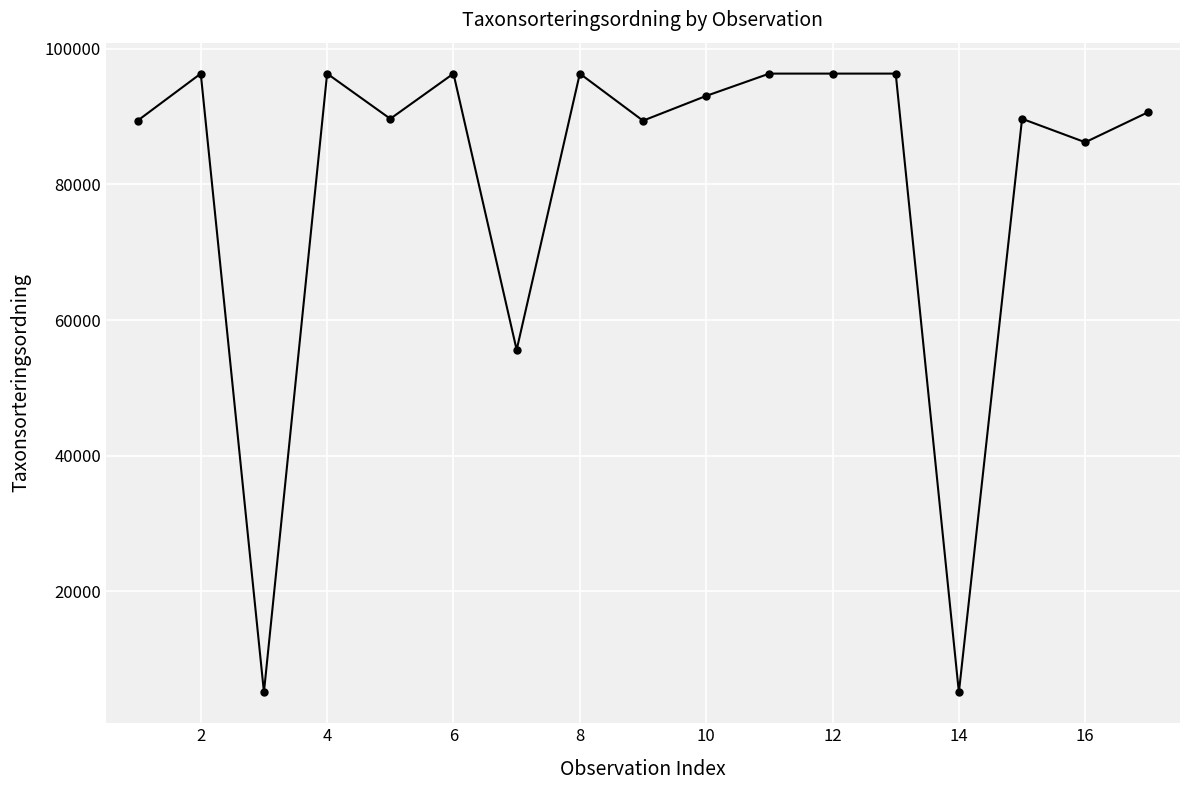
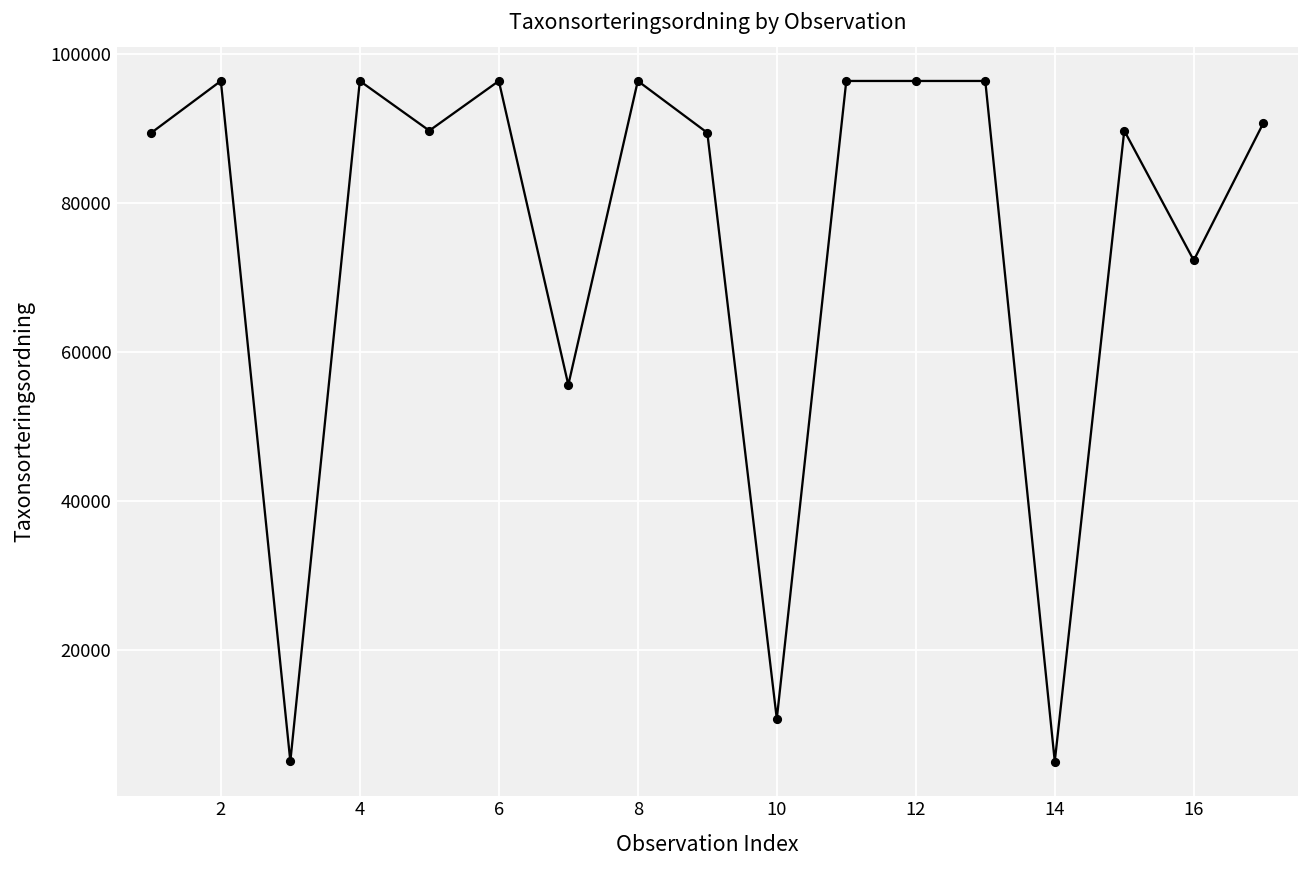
10: 93000 -> 11000
16: 86000 -> 72000
